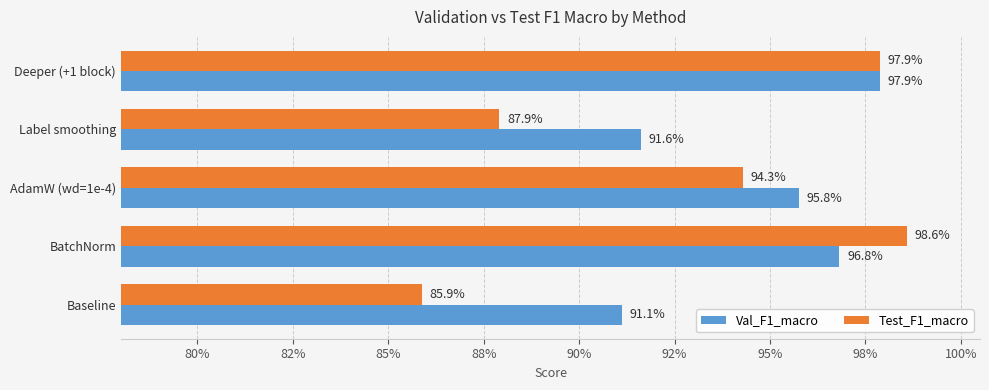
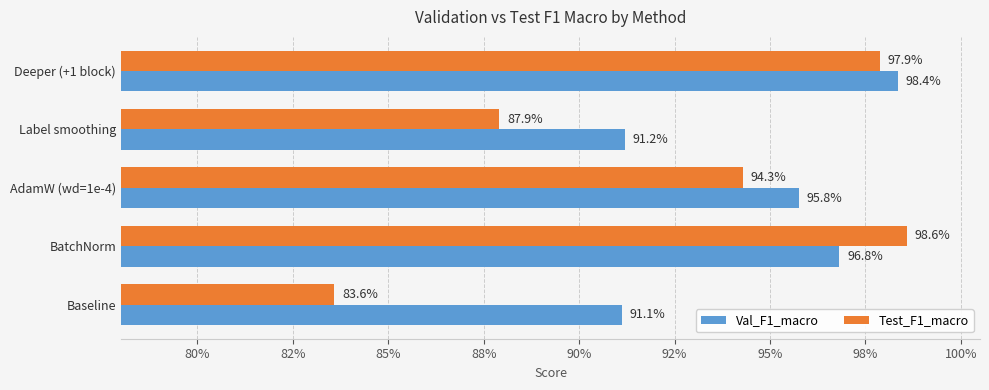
Val_F1_macro, Deeper (+1 block): 97.9% -> 98.4%
Val_F1_macro, Label smoothing: 91.6% -> 91.2%
Test_F1_macro, Baseline: 85.9% -> 83.6%
